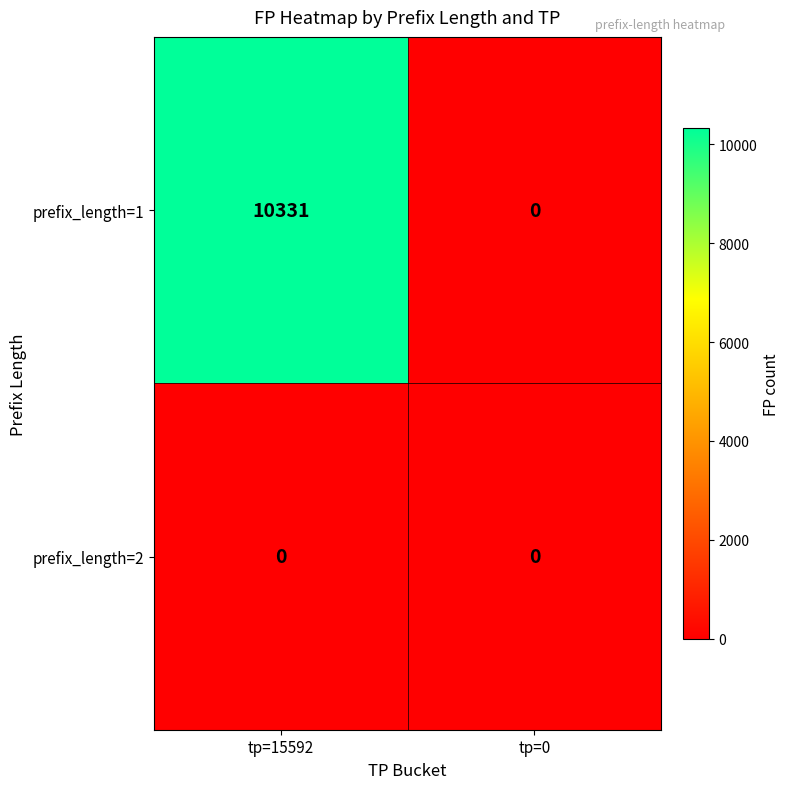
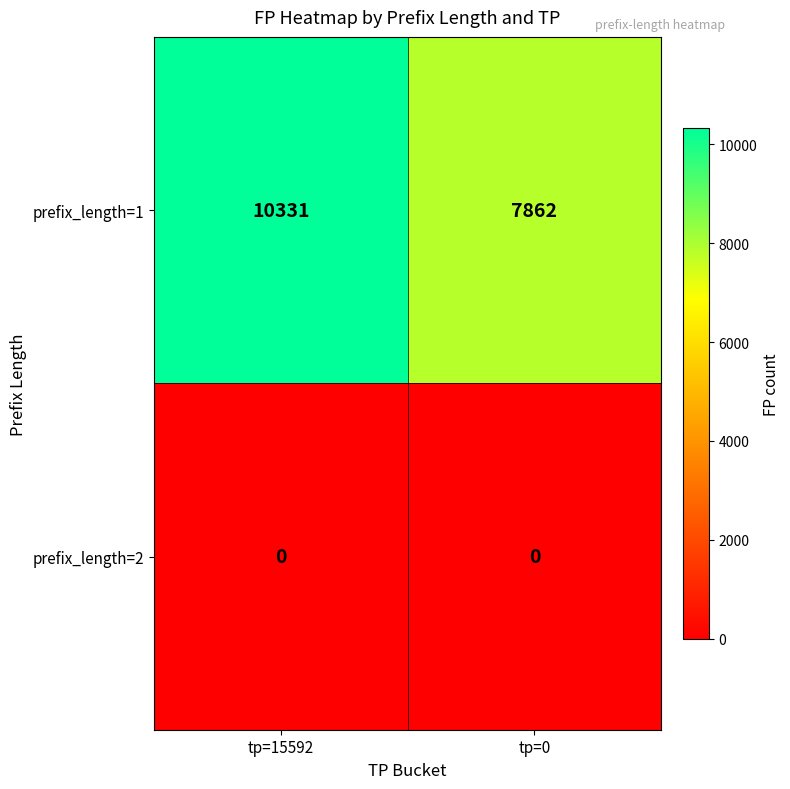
prefix_length=1, tp=0: 0 -> 7862
